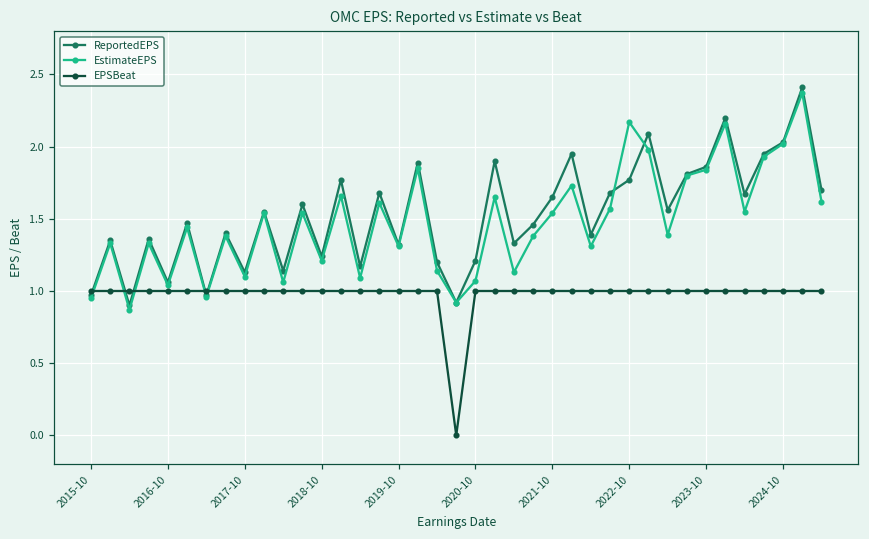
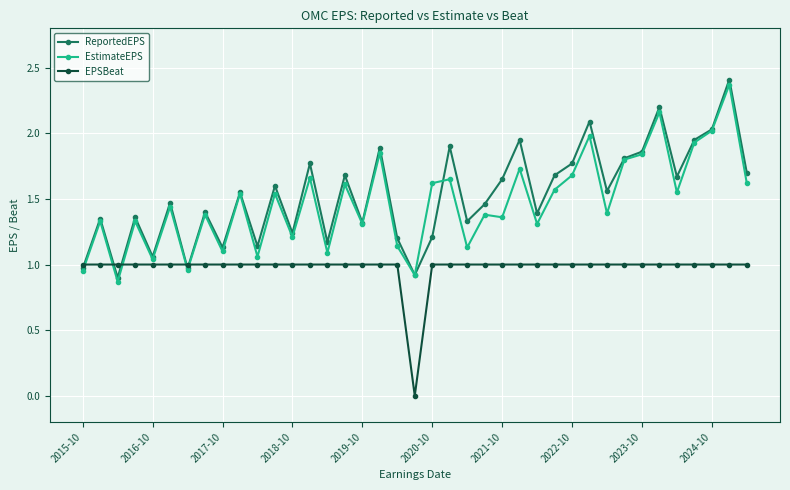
EstimateEPS, 2020-10: 1.07 -> 1.62
EstimateEPS, 2021-10: 1.54 -> 1.36
EstimateEPS, 2022-10: 2.17 -> 1.68
